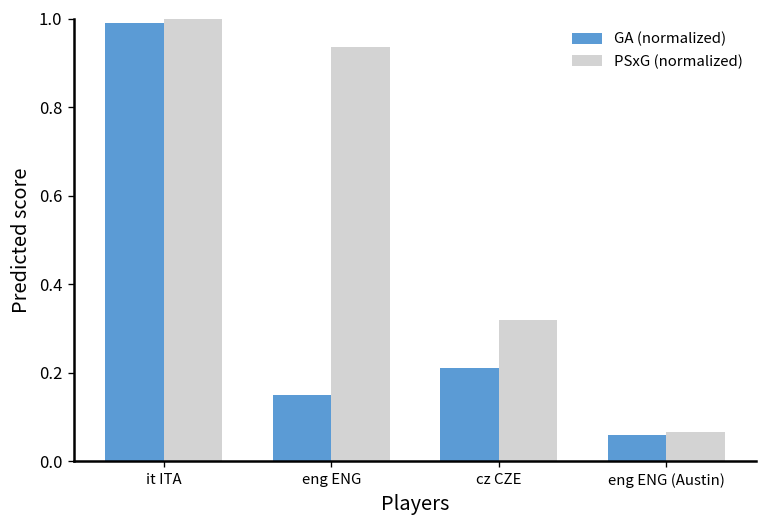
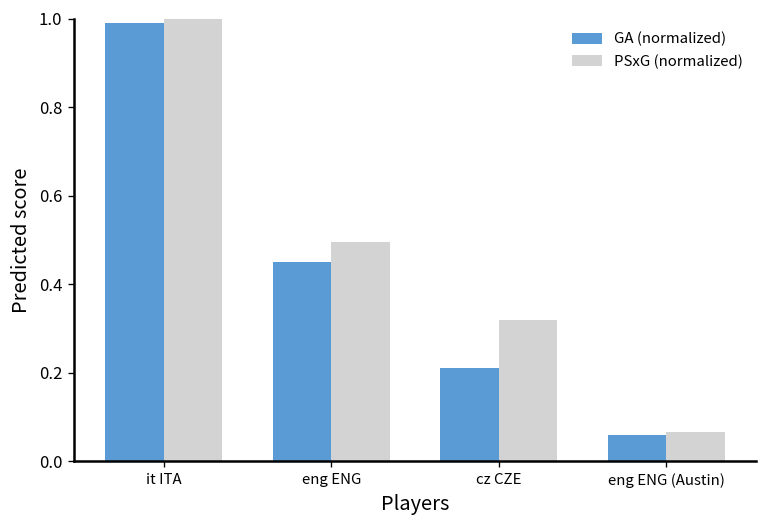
GA (normalized), eng ENG: 0.15 -> 0.45
PSxG (normalized), eng ENG: 0.94 -> 0.50
